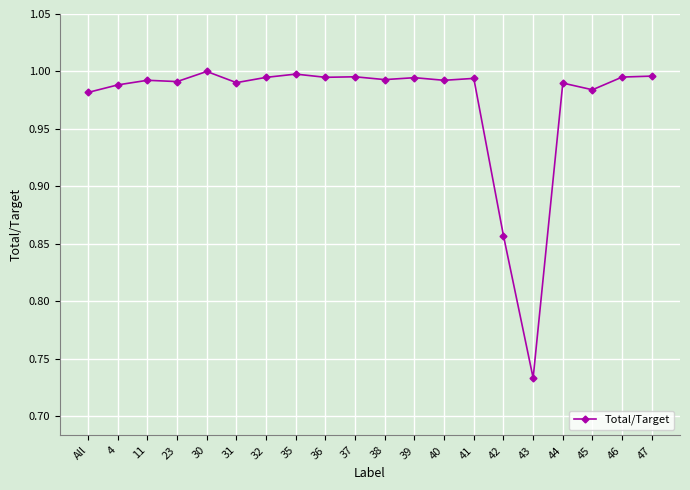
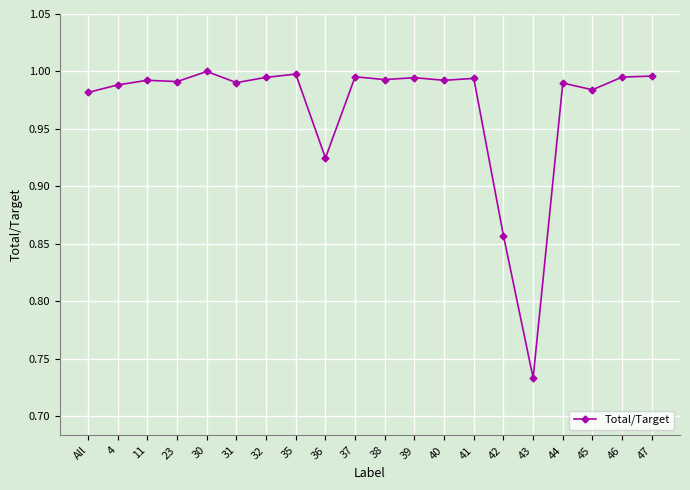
36: 0.995 -> 0.925
